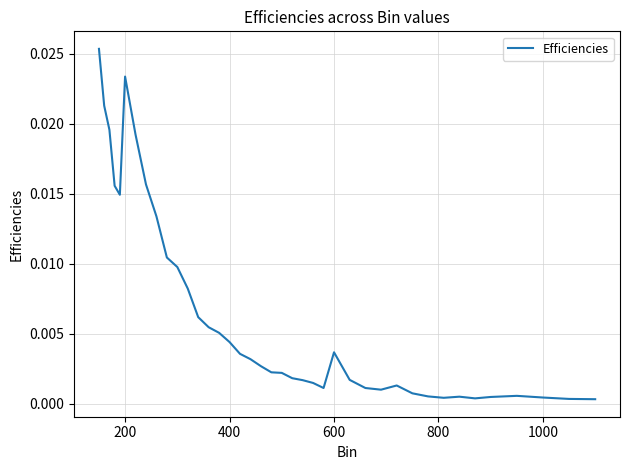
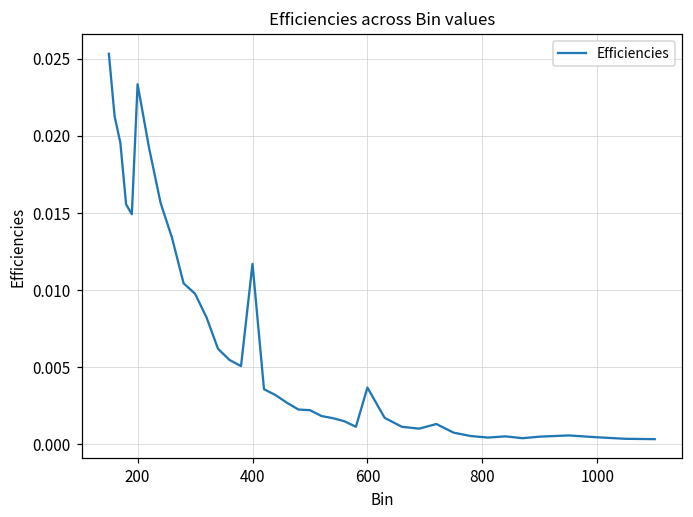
400: 0.0044 -> 0.0117
